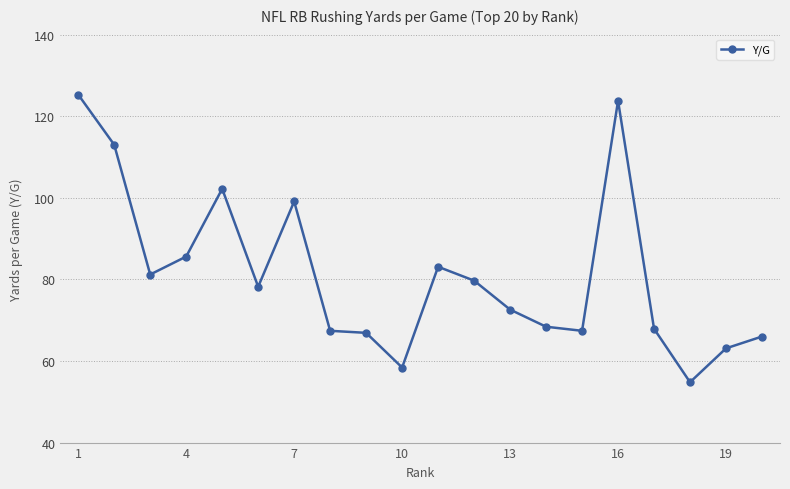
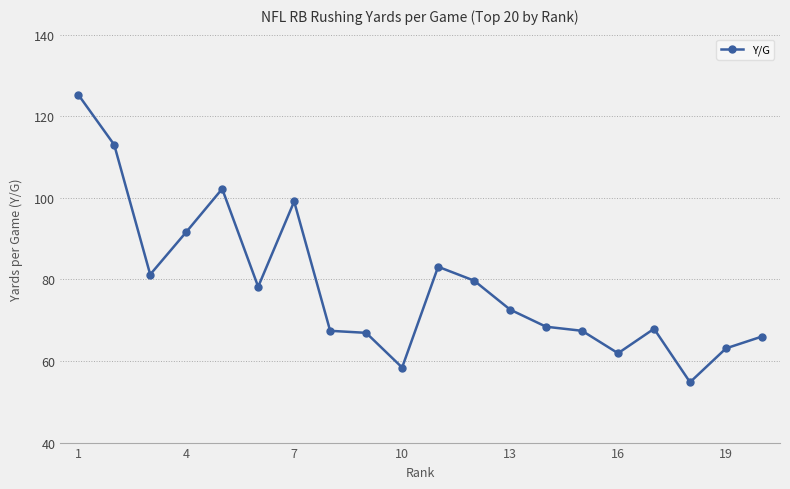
4: 86 -> 92
16: 124 -> 62
